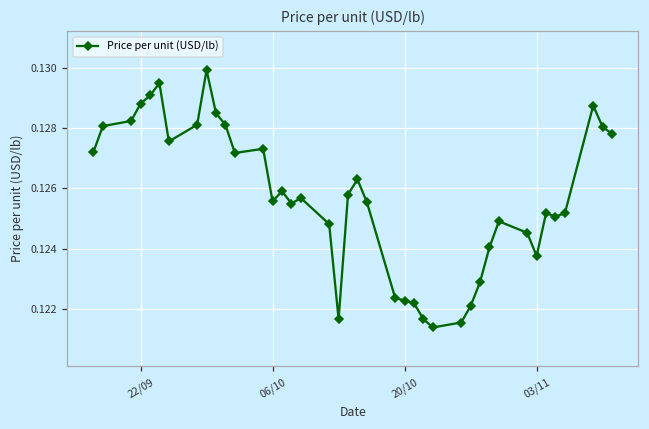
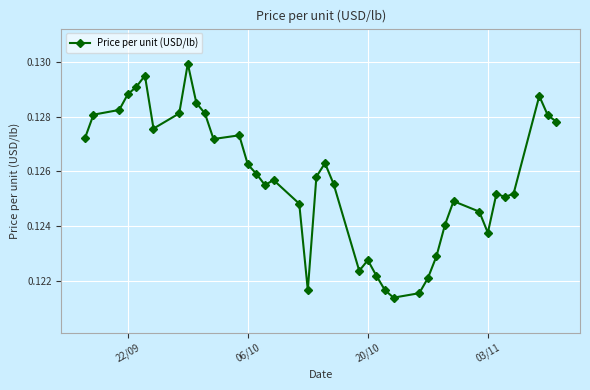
06/10: 0.1256 -> 0.1263
20/10: 0.1223 -> 0.1228
